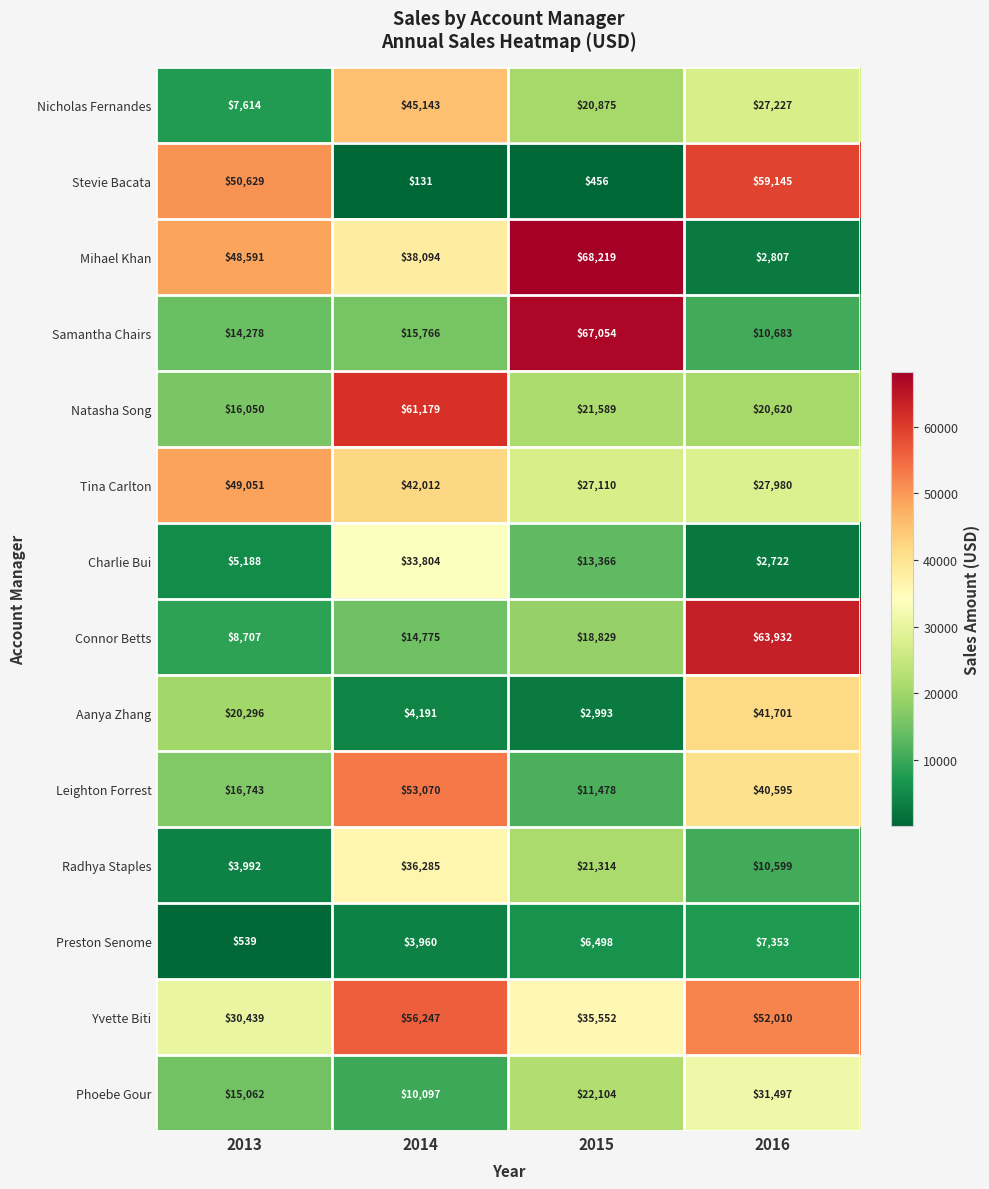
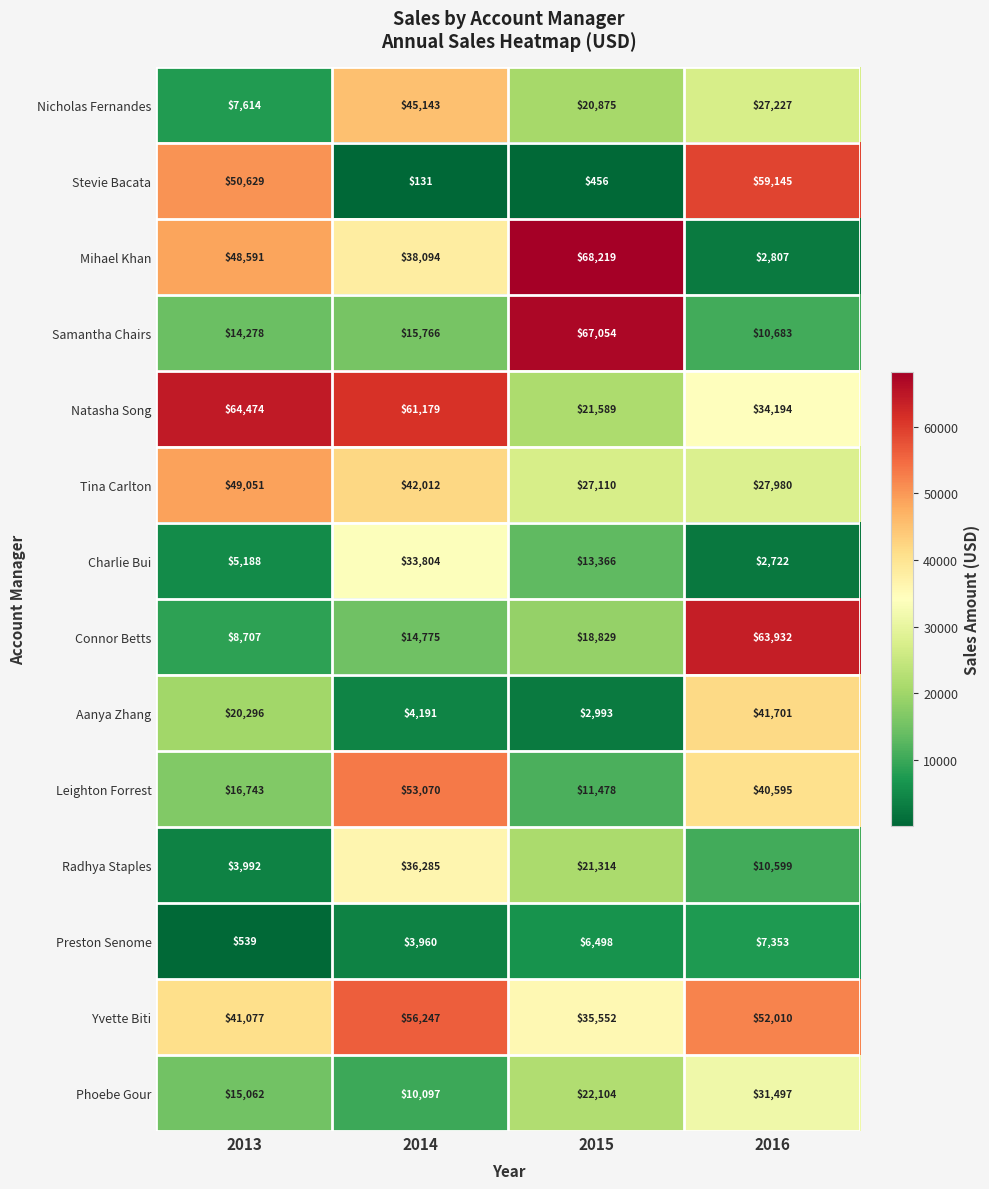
Natasha Song, 2013: $16,050 -> $64,474
Natasha Song, 2016: $20,620 -> $34,194
Yvette Biti, 2013: $30,439 -> $41,077
